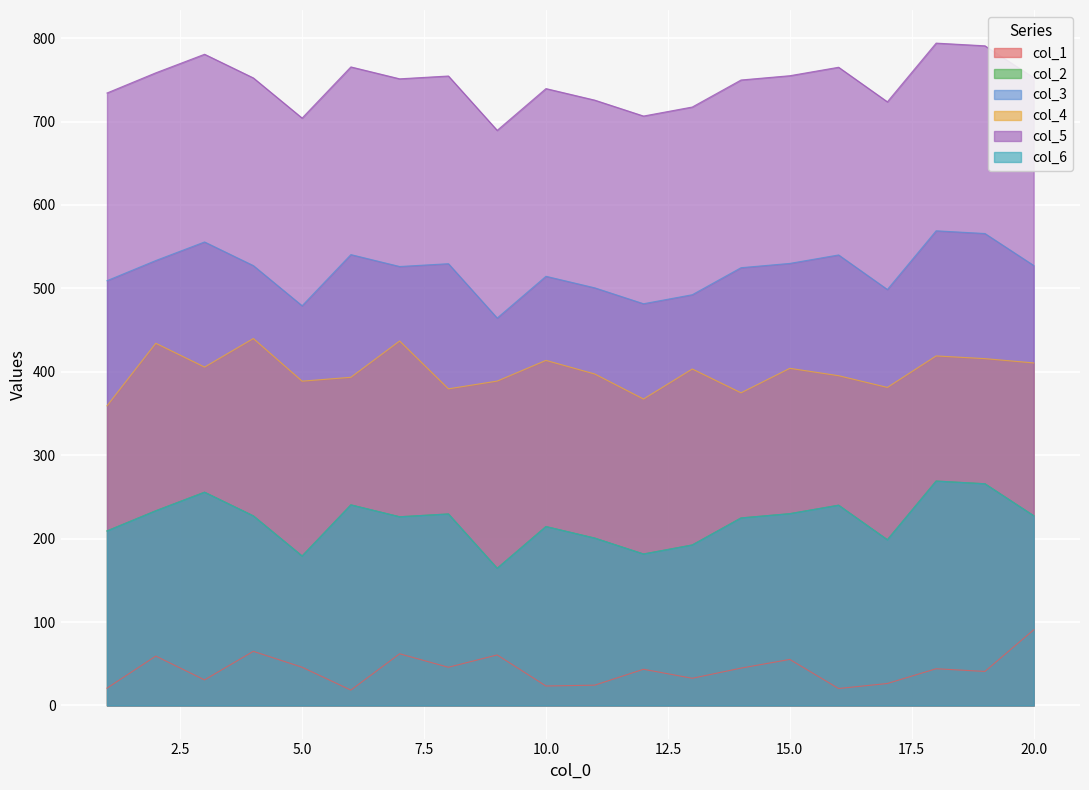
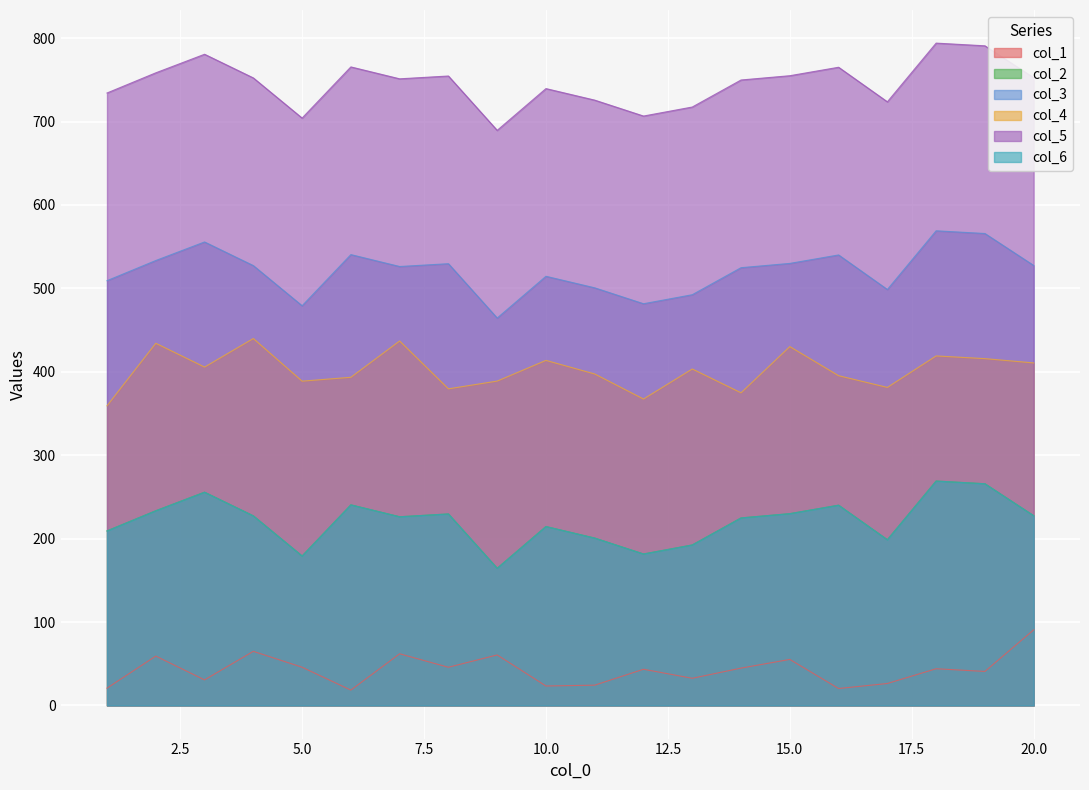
col_4, 15.0: 400 -> 430
